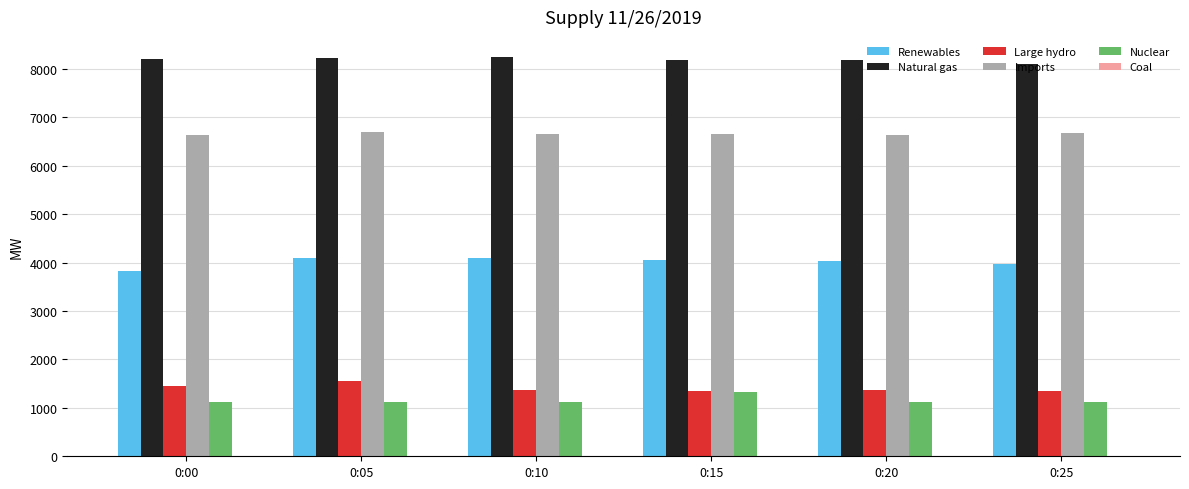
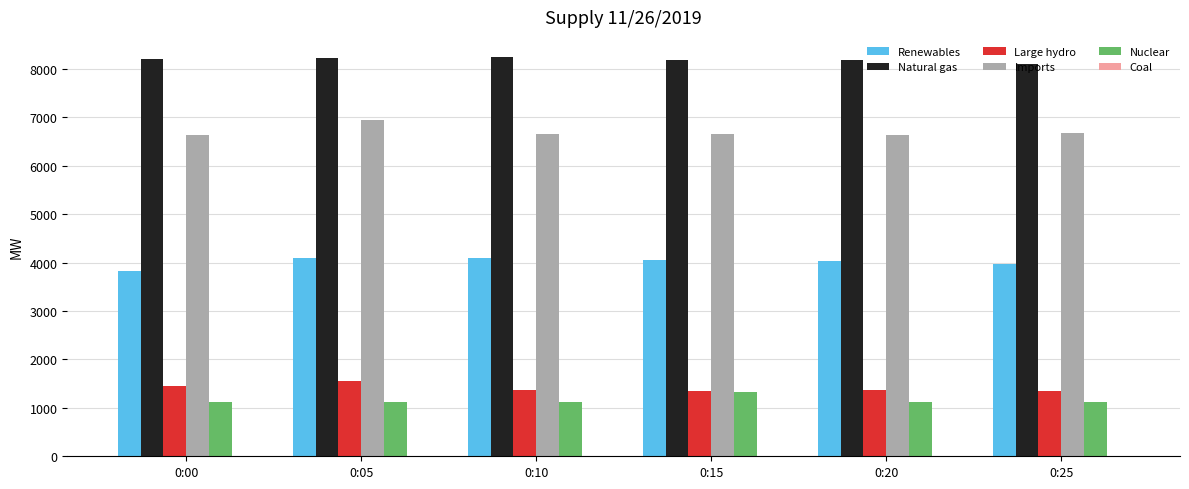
Imports, 0:05: 6700 -> 6900
